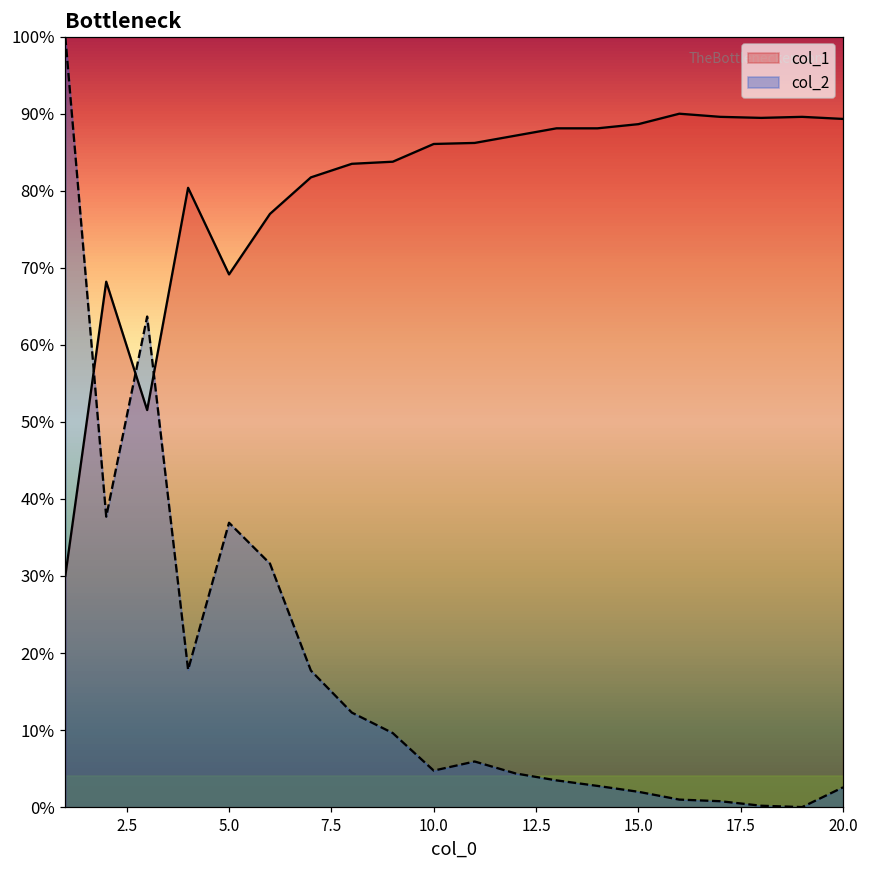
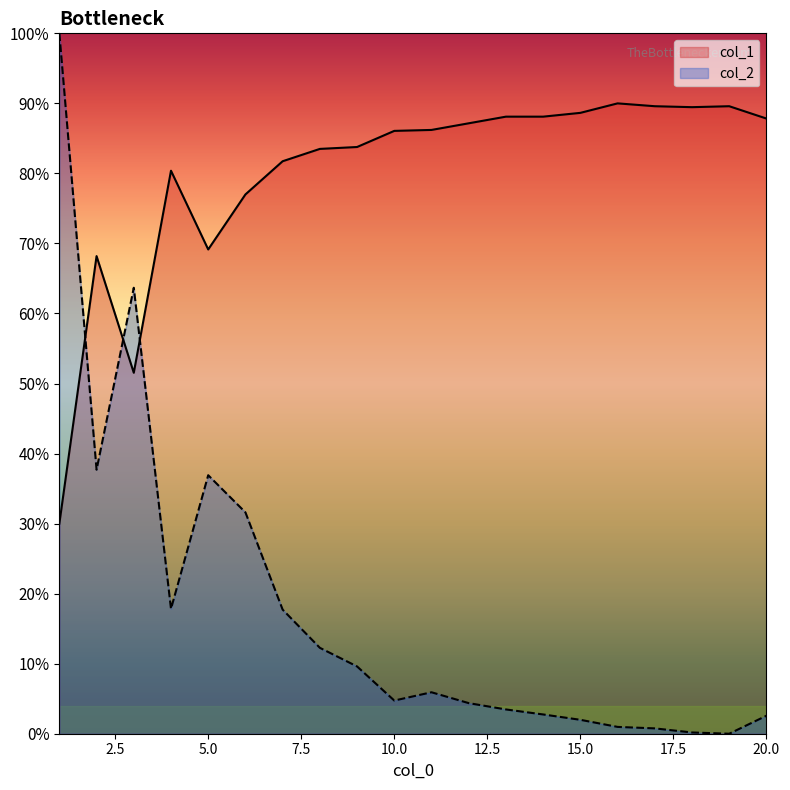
col_1, 20.0: 89% -> 88%
